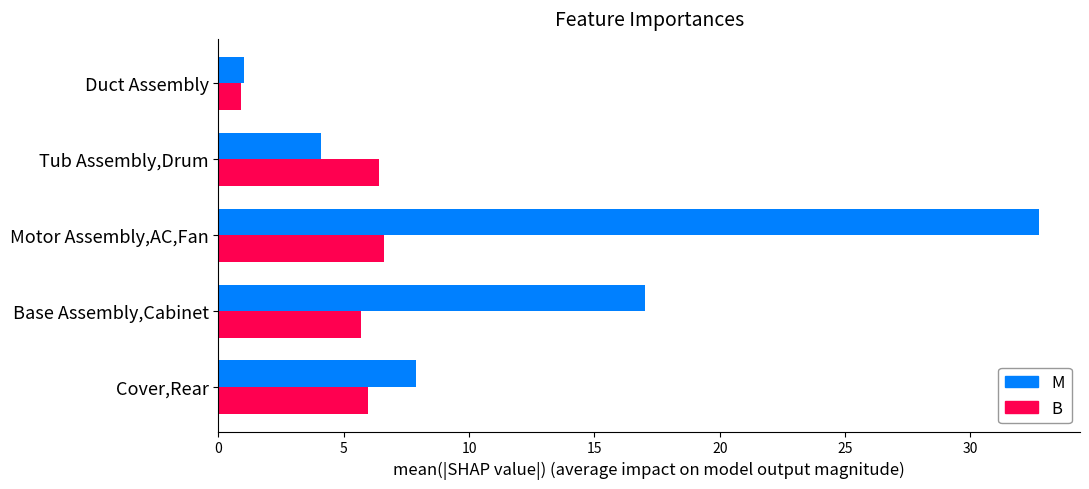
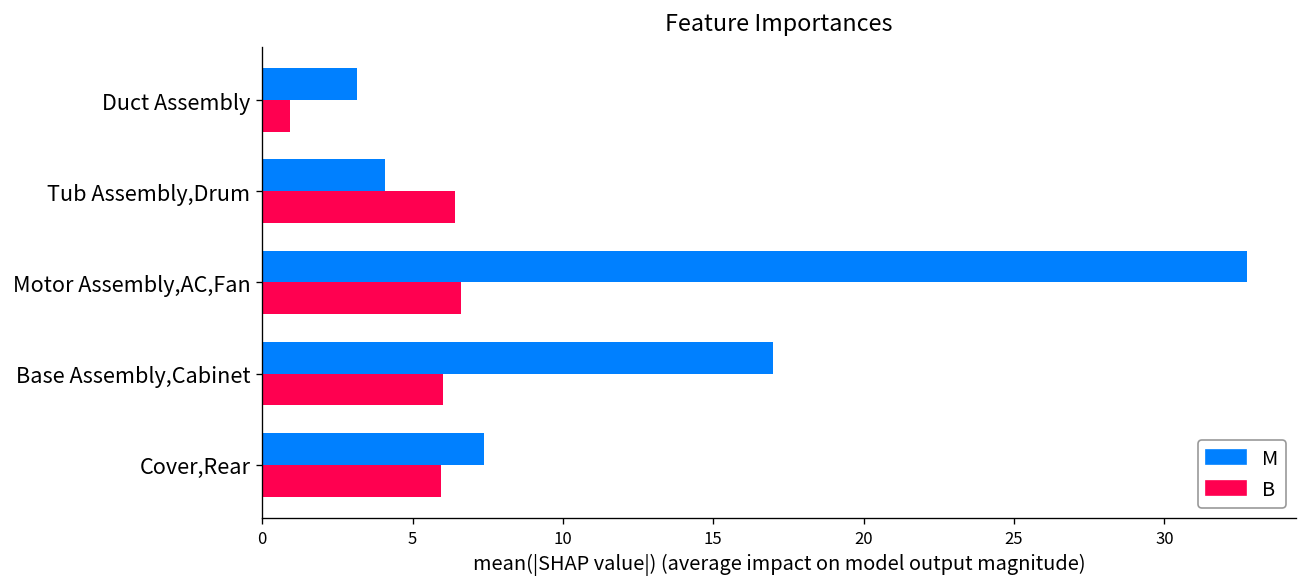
M, Duct Assembly: 1.0 -> 3.2
B, Base Assembly,Cabinet: 5.7 -> 6.0
M, Cover,Rear: 7.9 -> 7.4
